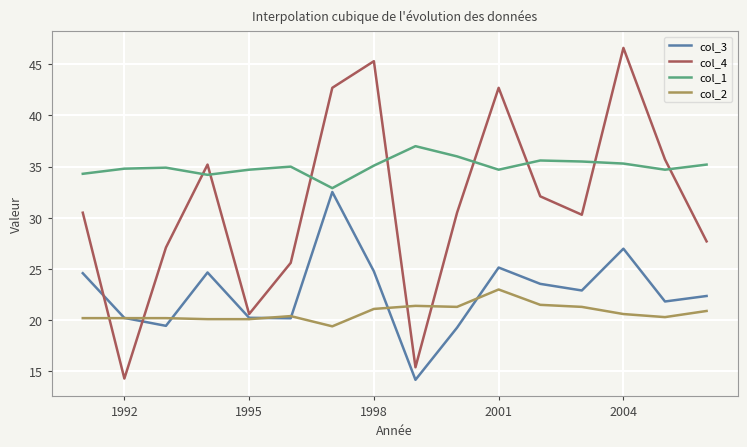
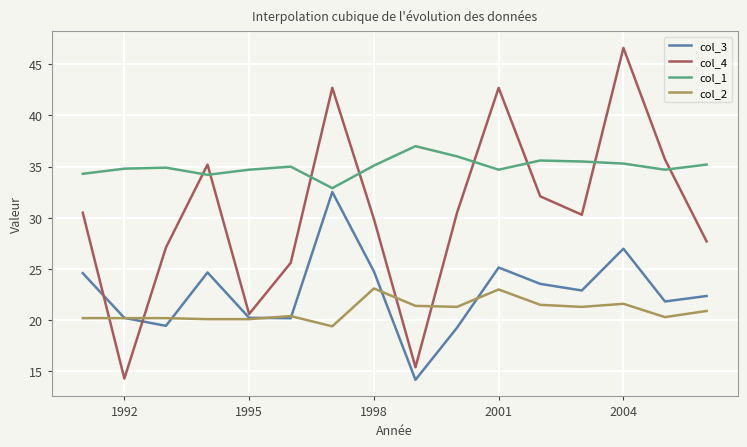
col_4, 1998: 45.3 -> 29.9
col_2, 1998: 21.1 -> 23.1
col_2, 2004: 20.6 -> 21.6
